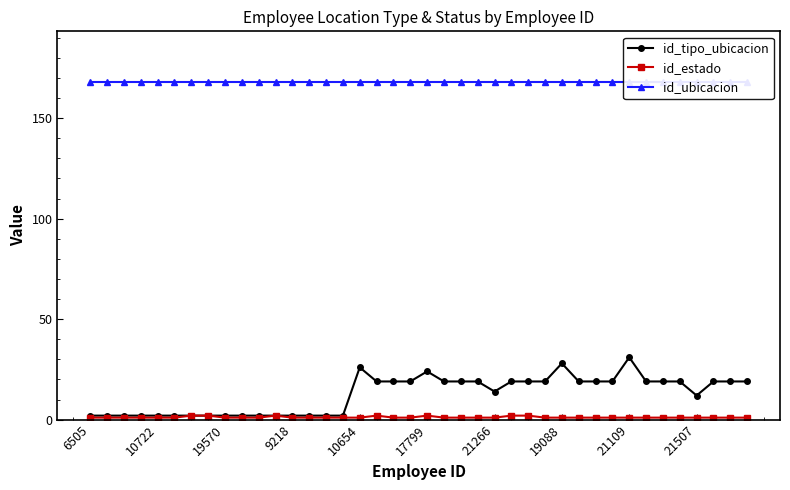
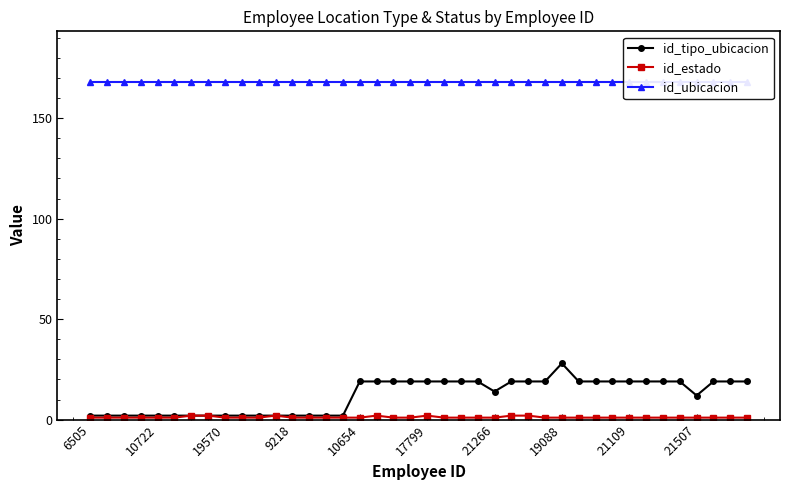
id_tipo_ubicacion, 10654: 26 -> 19
id_tipo_ubicacion, 17799: 24 -> 19
id_tipo_ubicacion, 21109: 31 -> 19
